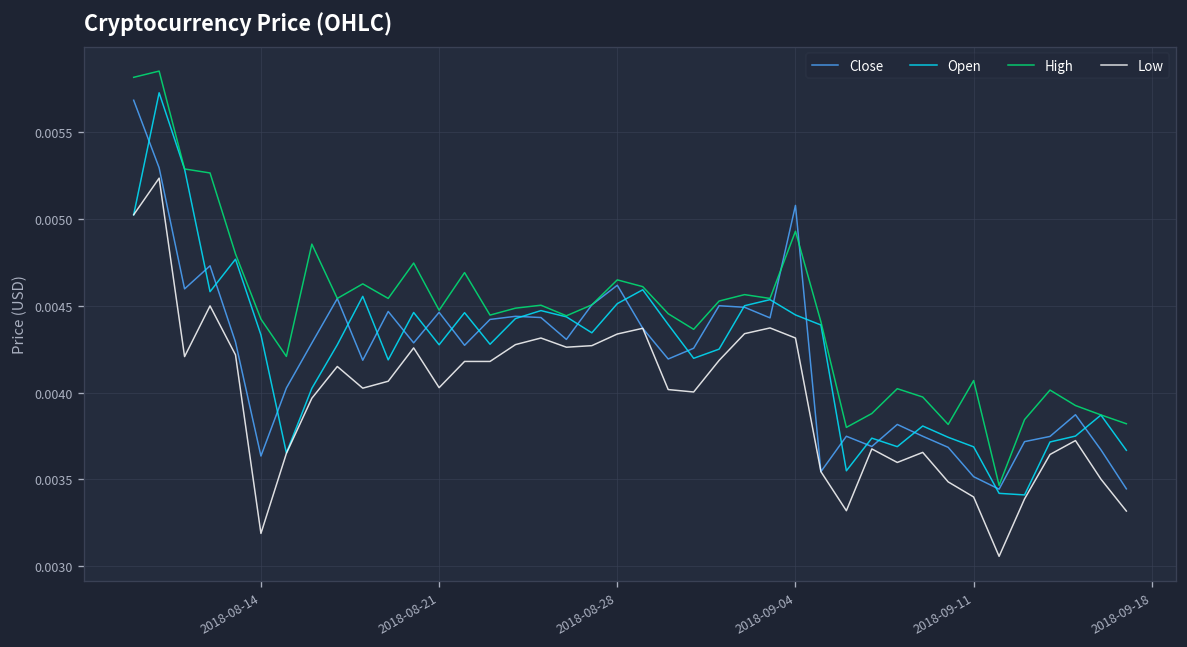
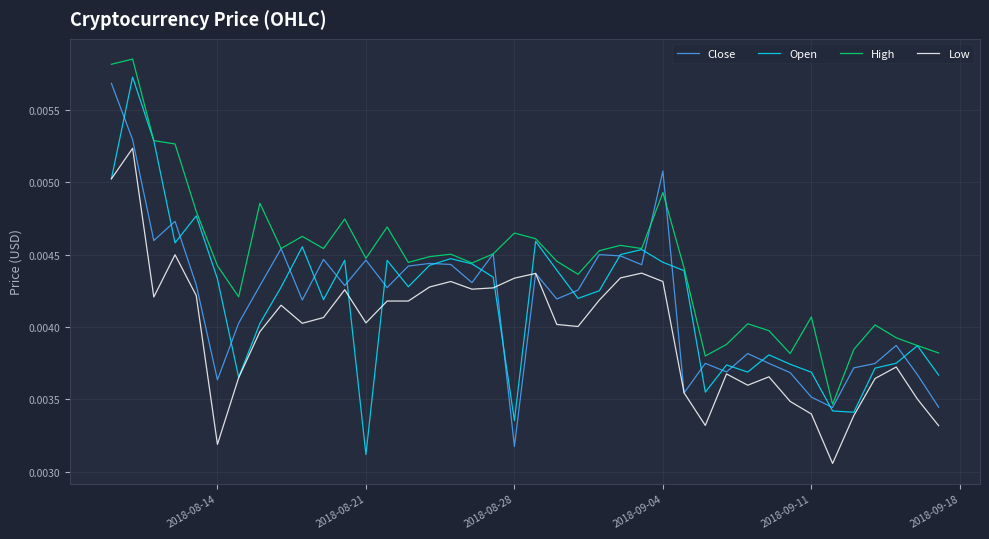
Open, 2018-08-21: 0.00428 -> 0.00312
Close, 2018-08-28: 0.00462 -> 0.00317
Open, 2018-08-28: 0.00451 -> 0.00335
